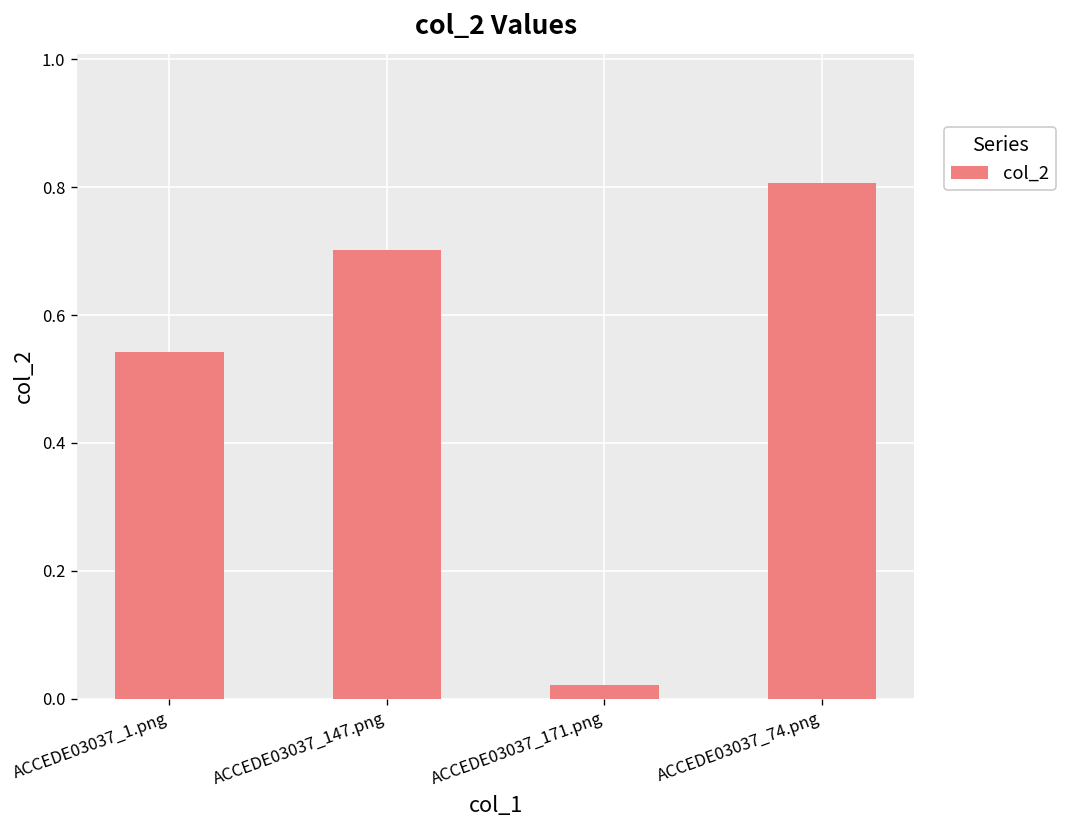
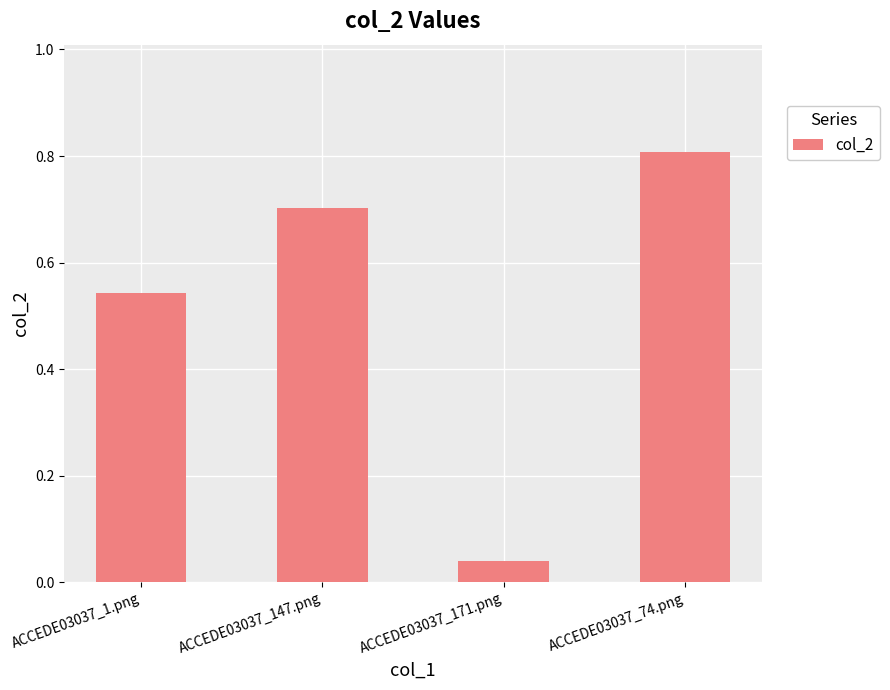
ACCEDE03037_171.png: 0.02 -> 0.04
